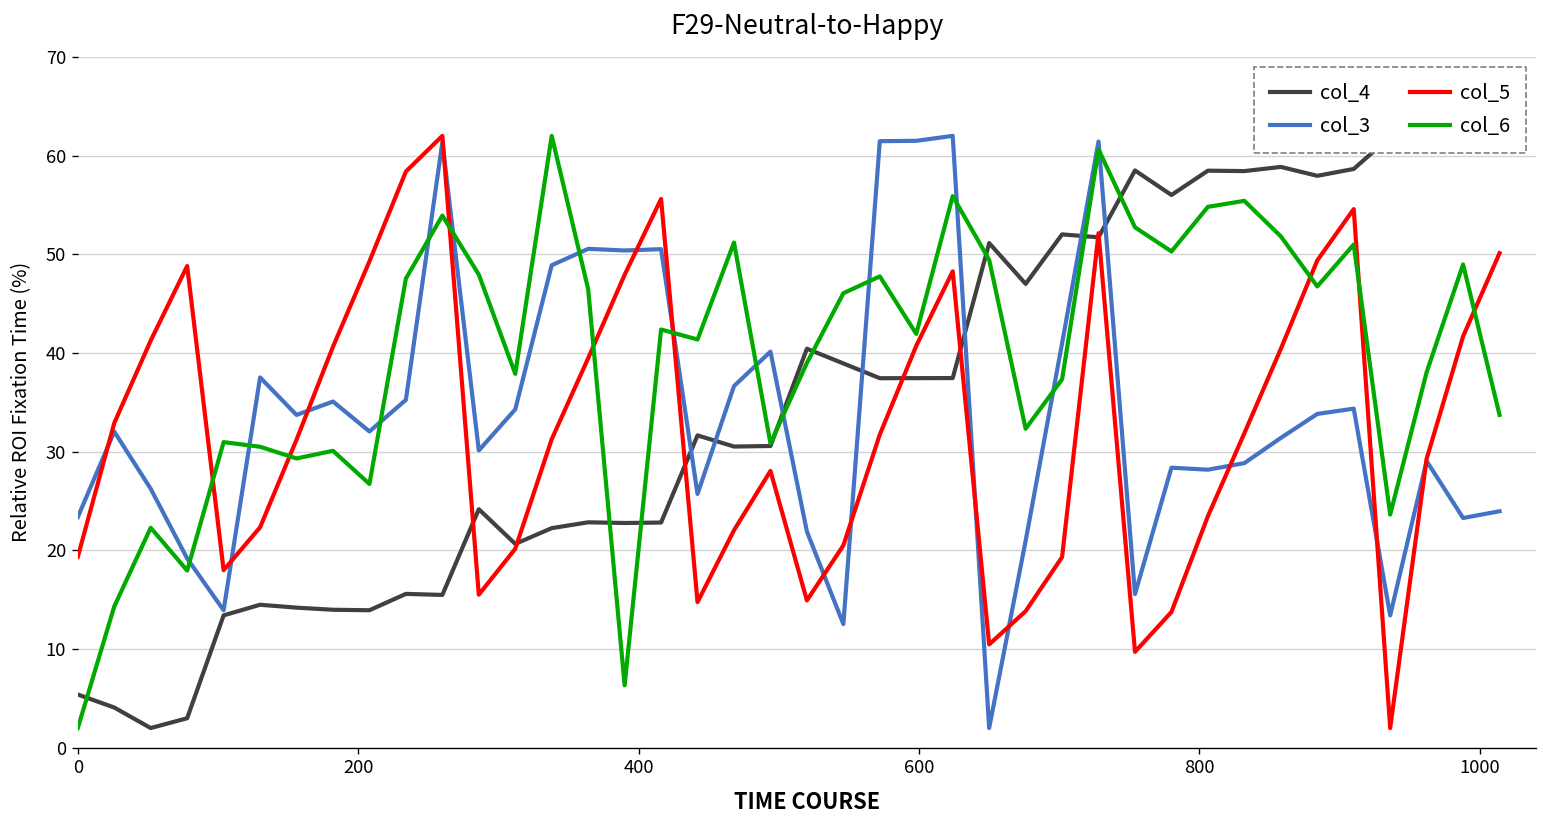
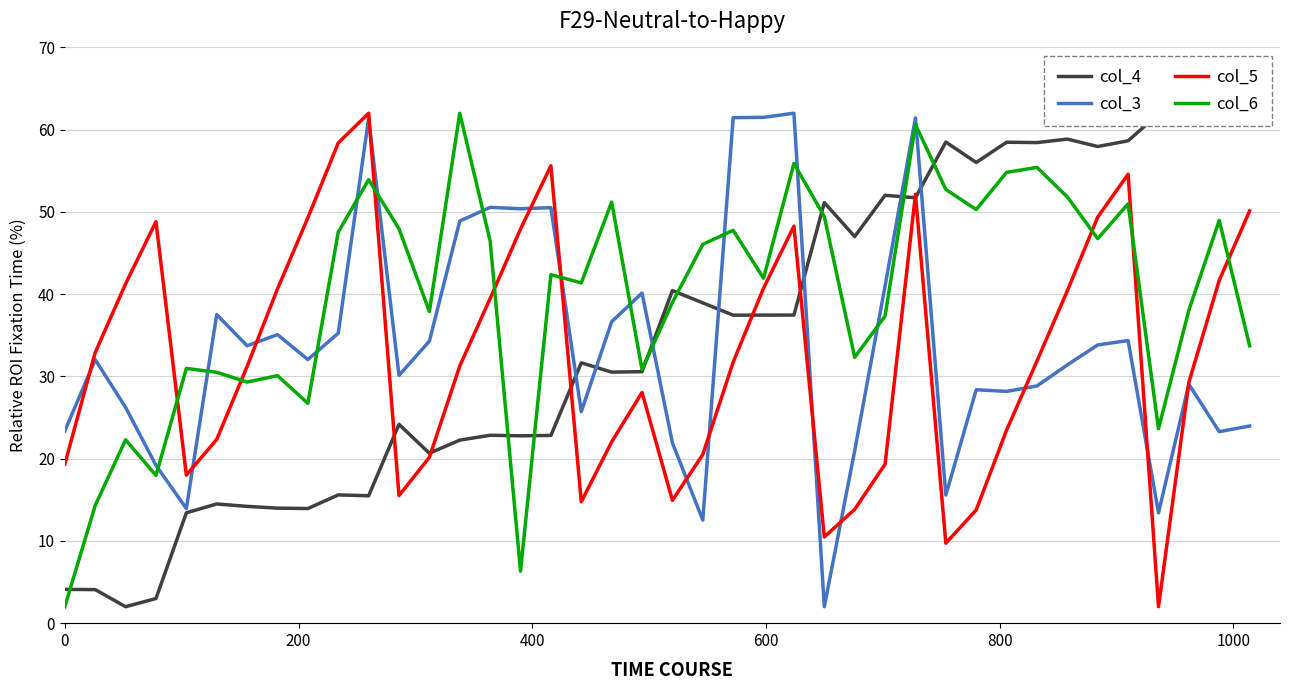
col_4, 0: 5 -> 4
